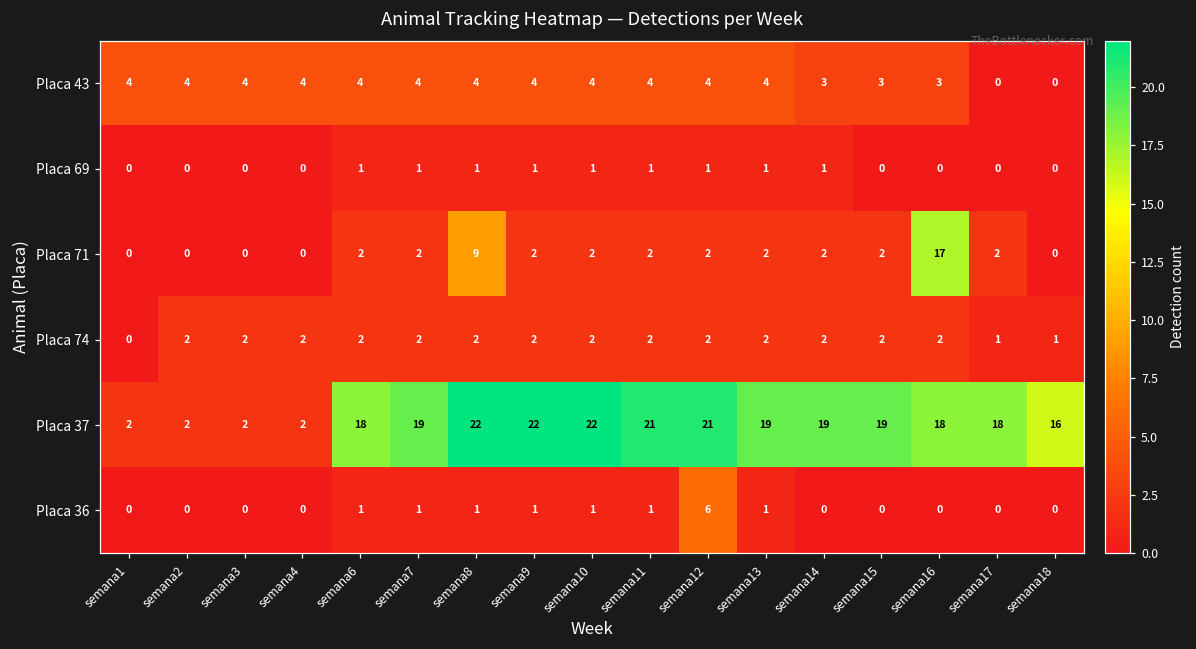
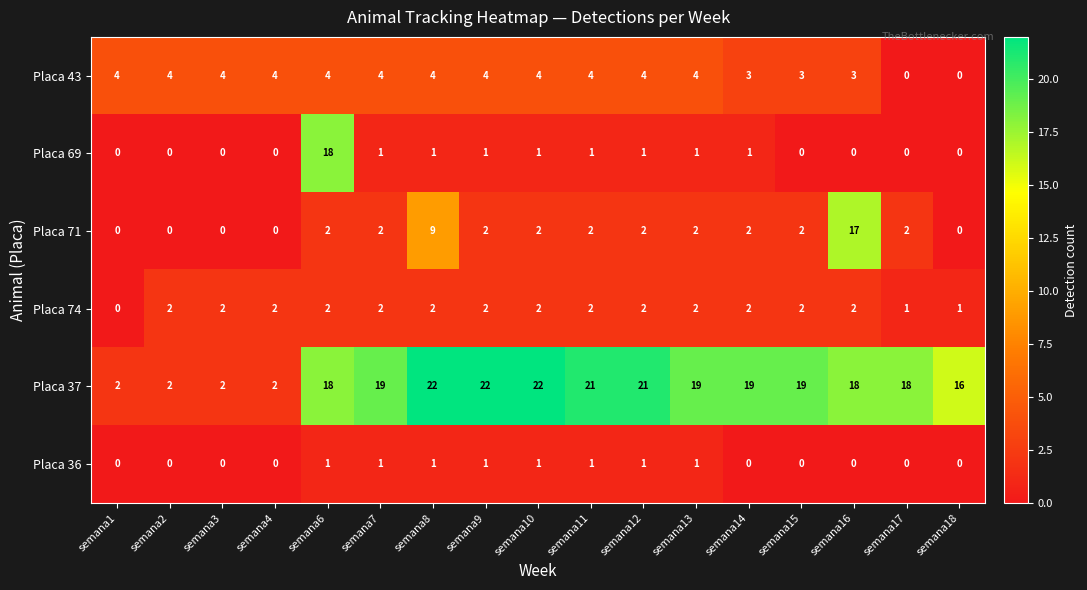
Placa 69, semana6: 1 -> 18
Placa 36, semana12: 6 -> 1
